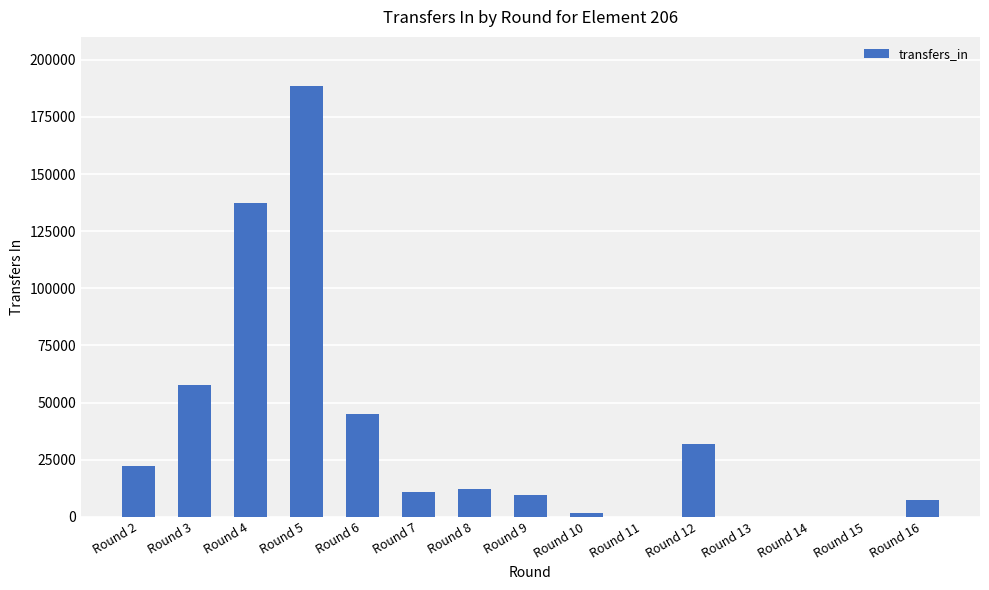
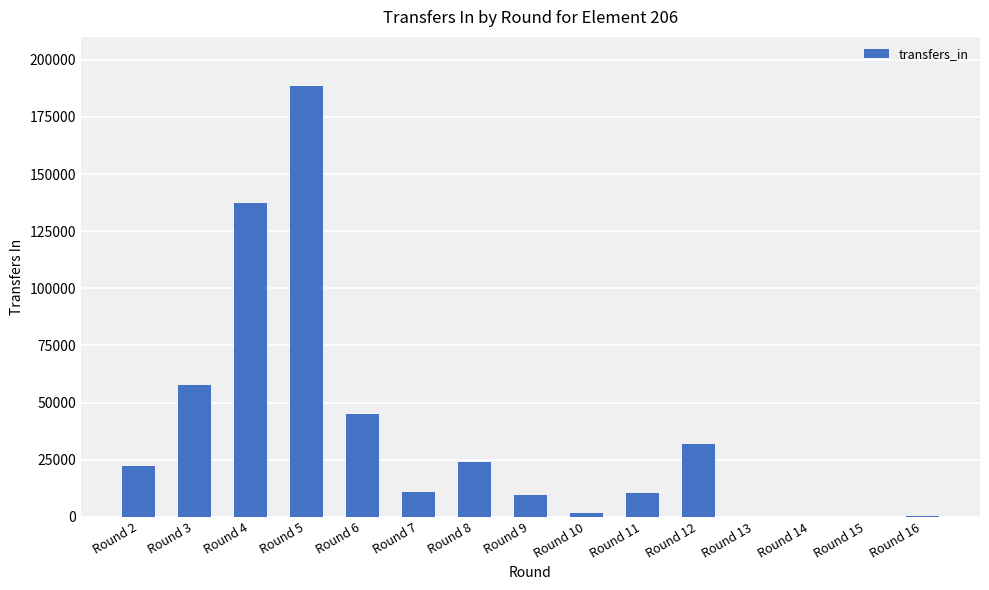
Round 8: 12000 -> 24000
Round 11: 0 -> 11000
Round 16: 8000 -> 0
